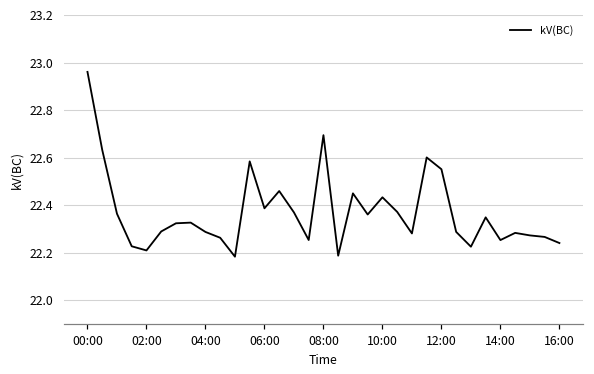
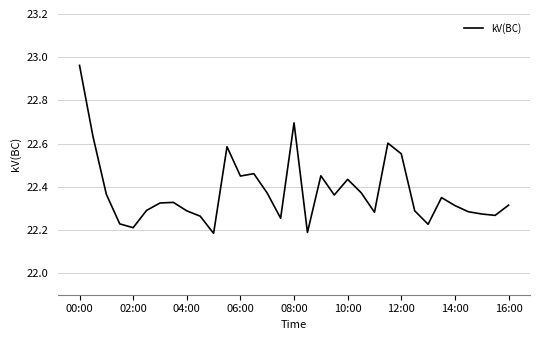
06:00: 22.39 -> 22.45
14:00: 22.25 -> 22.31
16:00: 22.24 -> 22.31
